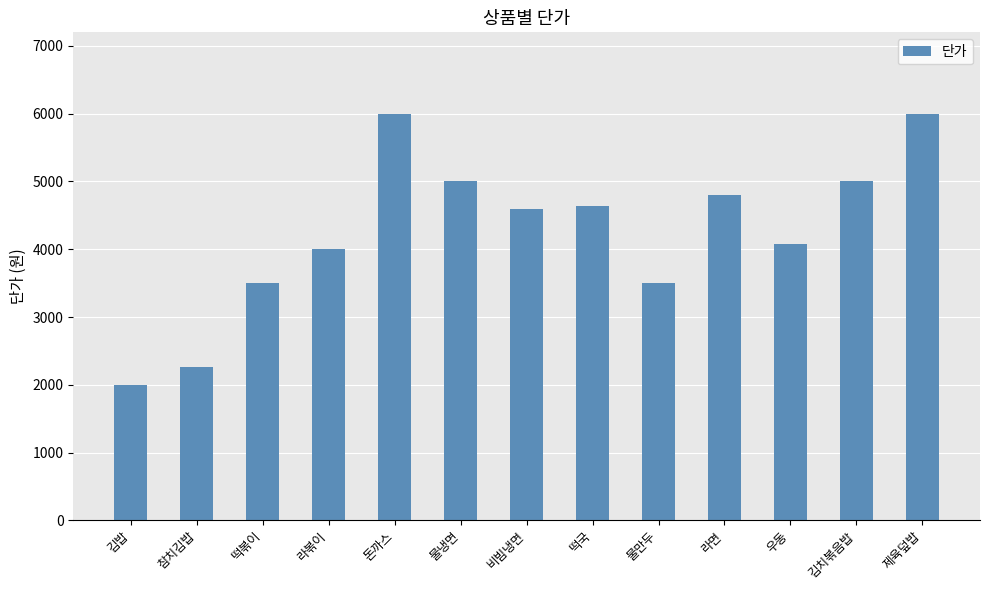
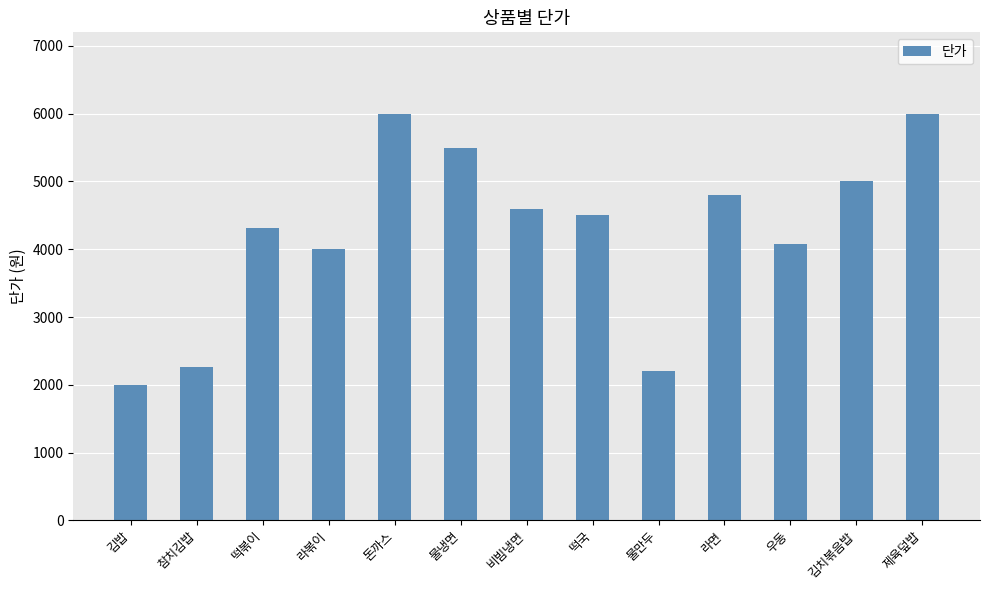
떡볶이: 3500 -> 4300
물냉면: 5000 -> 5500
떡국: 4600 -> 4500
물만두: 3500 -> 2200
